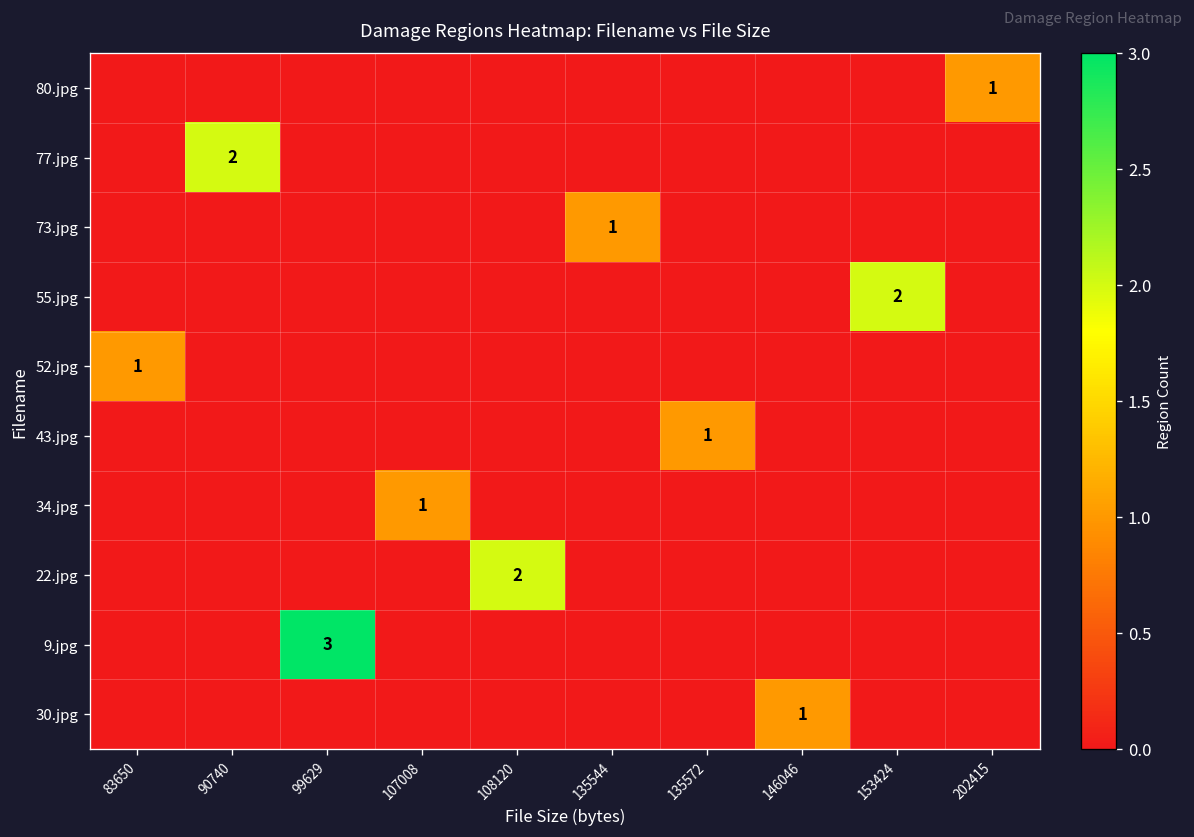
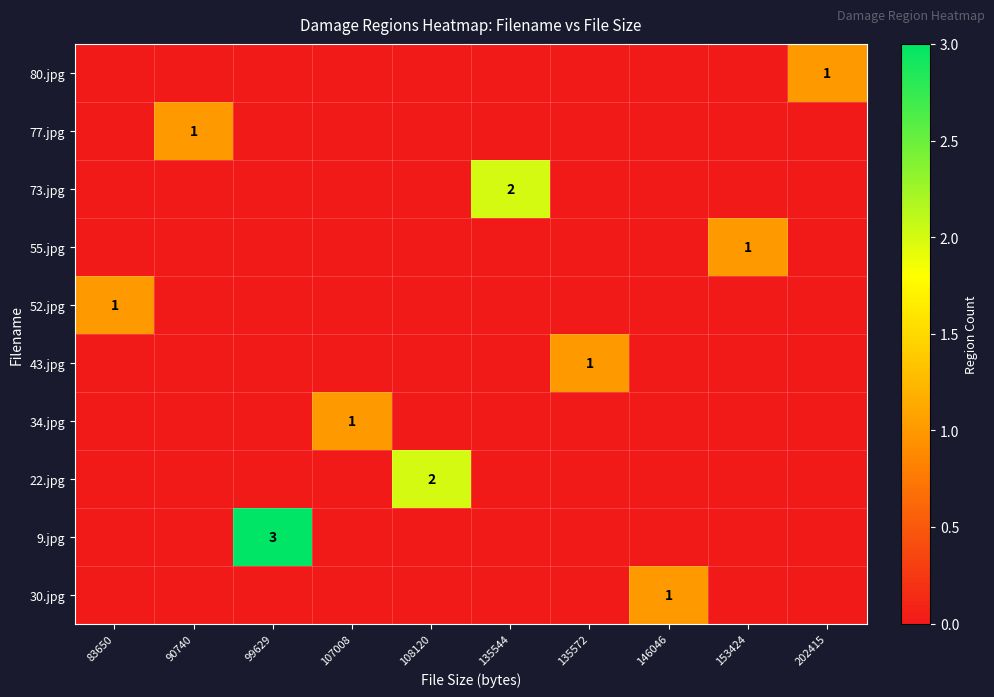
77.jpg, 90740: 2 -> 1
73.jpg, 135544: 1 -> 2
55.jpg, 153424: 2 -> 1
